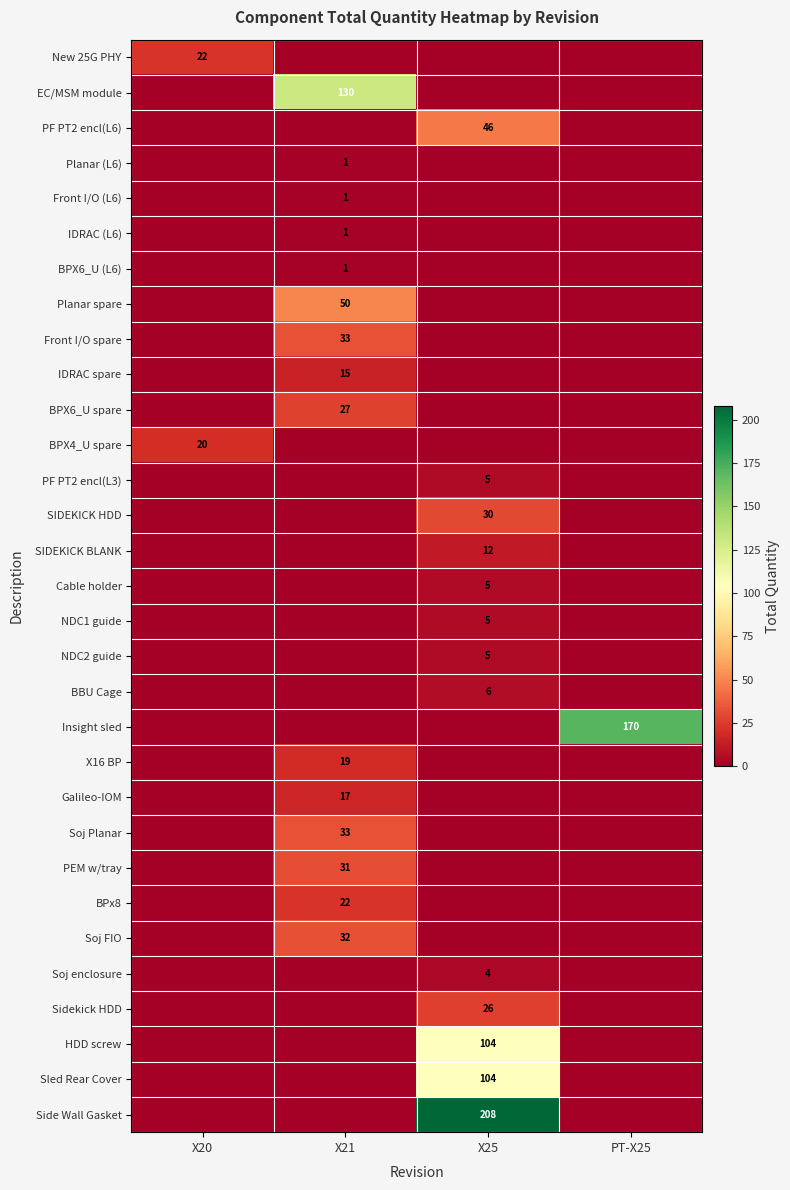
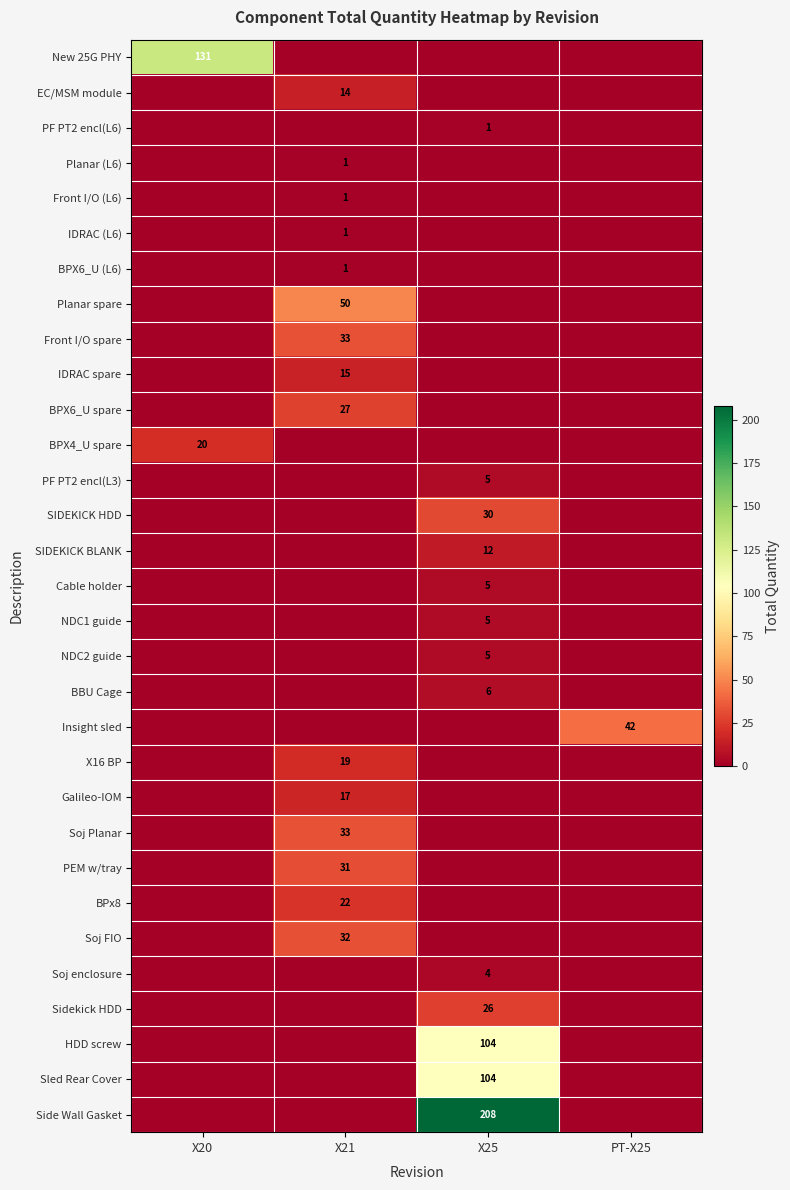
New 25G PHY, X20: 22 -> 131
EC/MSM module, X21: 130 -> 14
PF PT2 encl(L6), X25: 46 -> 1
Insight sled, PT-X25: 170 -> 42
